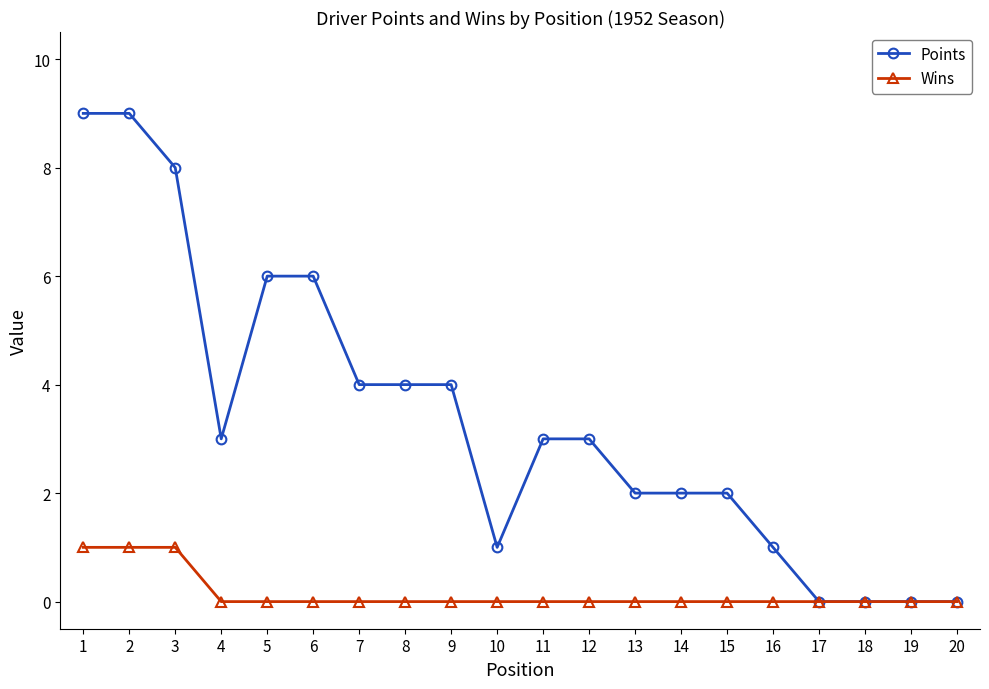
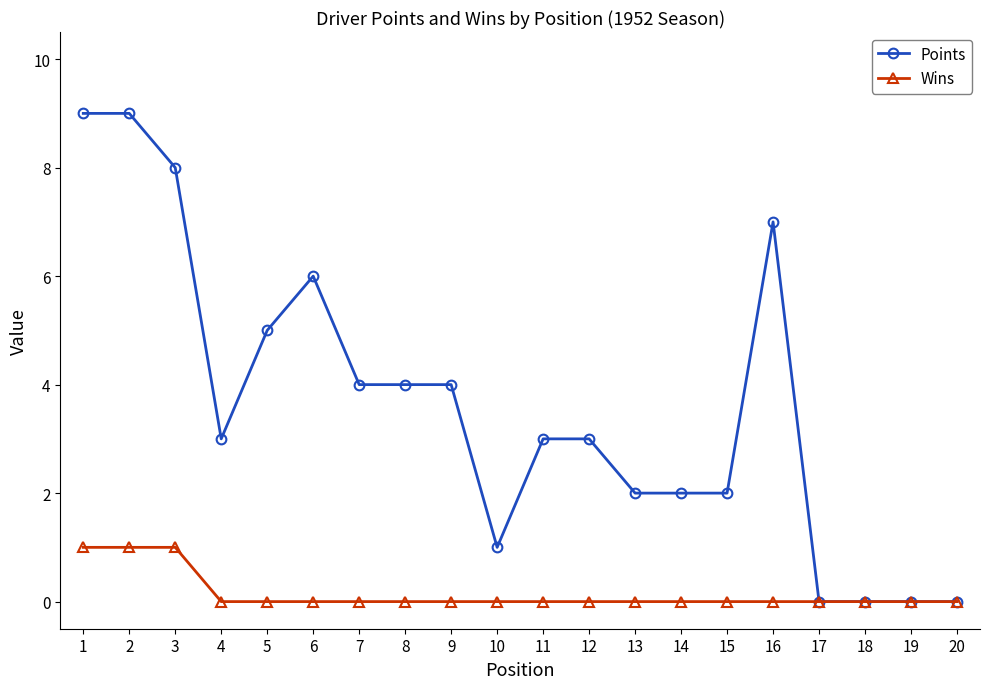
Points, 5: 6 -> 5
Points, 16: 1 -> 7
